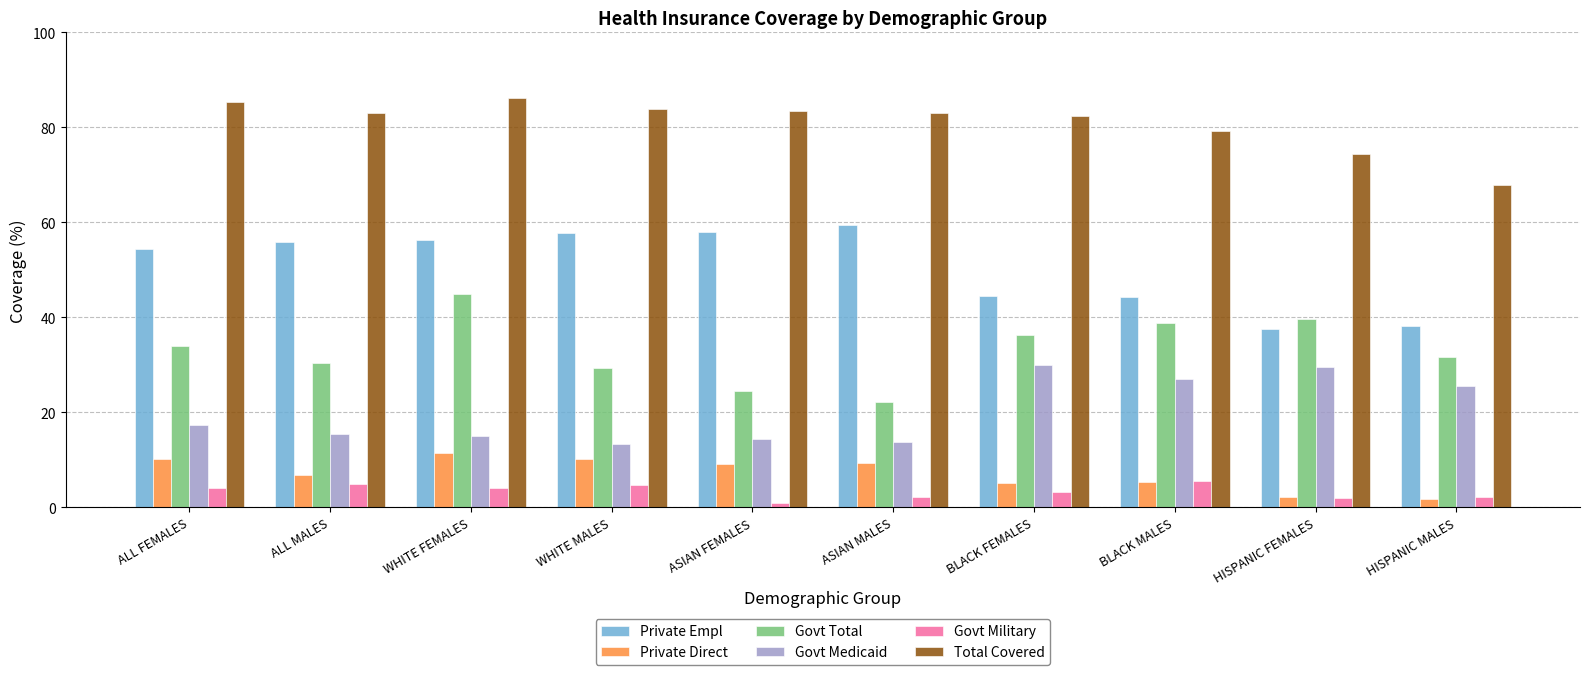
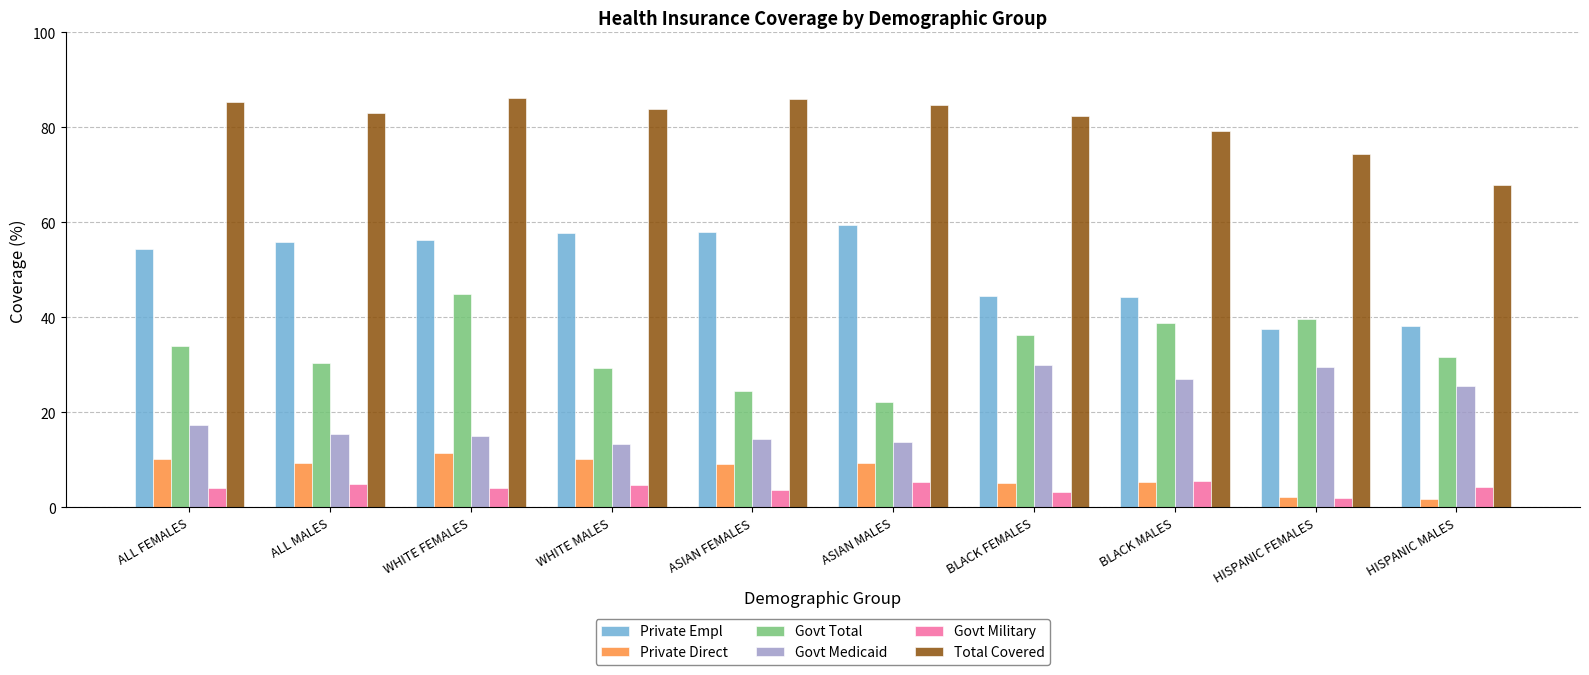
Private Direct, ALL MALES: 7 -> 9
Govt Military, ASIAN FEMALES: 1 -> 4
Total Covered, ASIAN FEMALES: 83 -> 86
Govt Military, ASIAN MALES: 2 -> 5
Total Covered, ASIAN MALES: 83 -> 85
Govt Military, HISPANIC MALES: 2 -> 4
